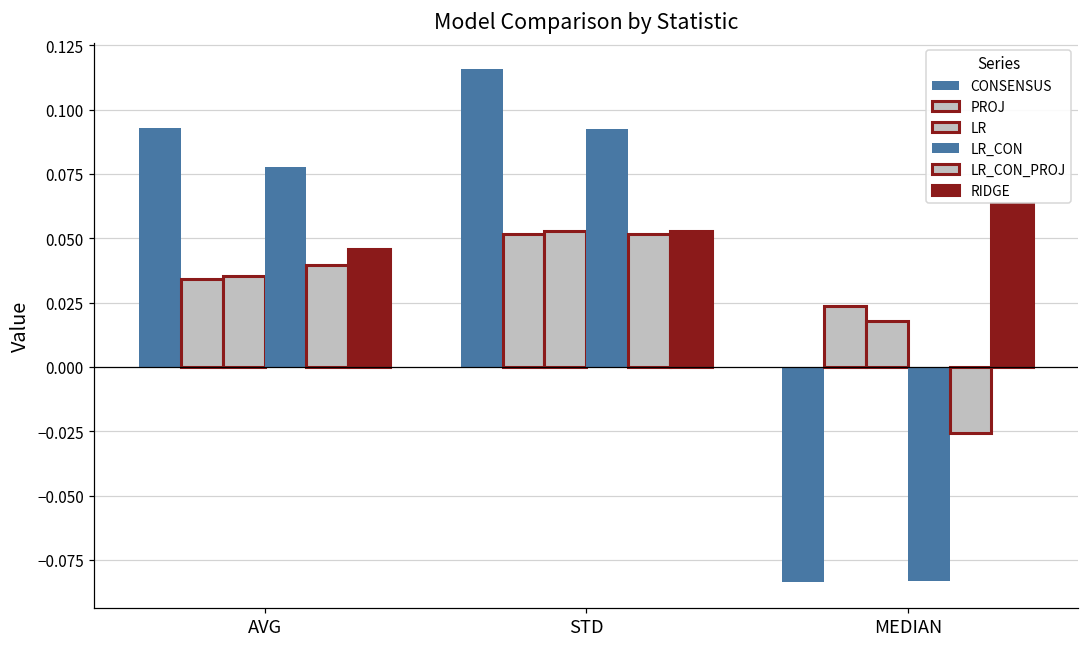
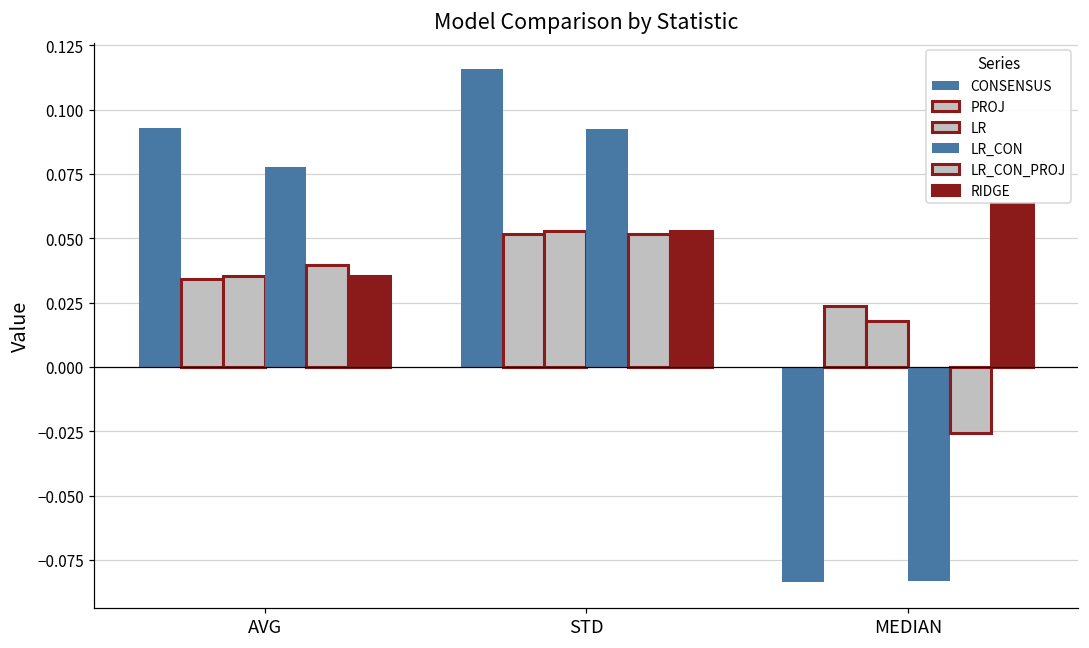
RIDGE, AVG: 0.046 -> 0.035
